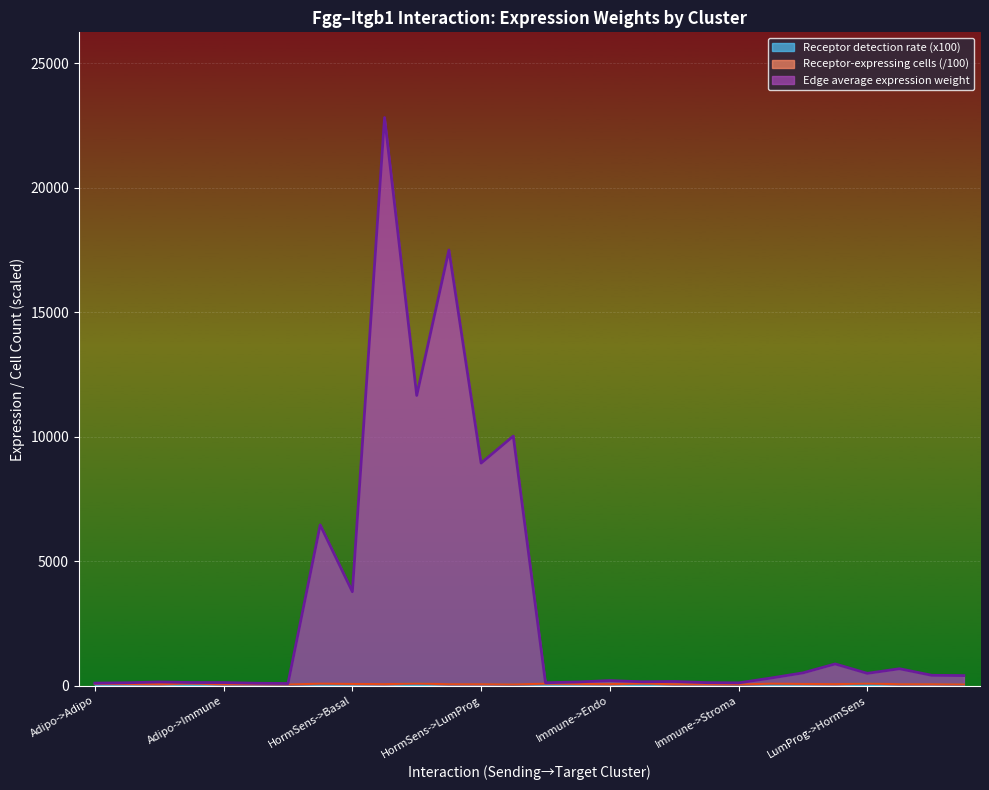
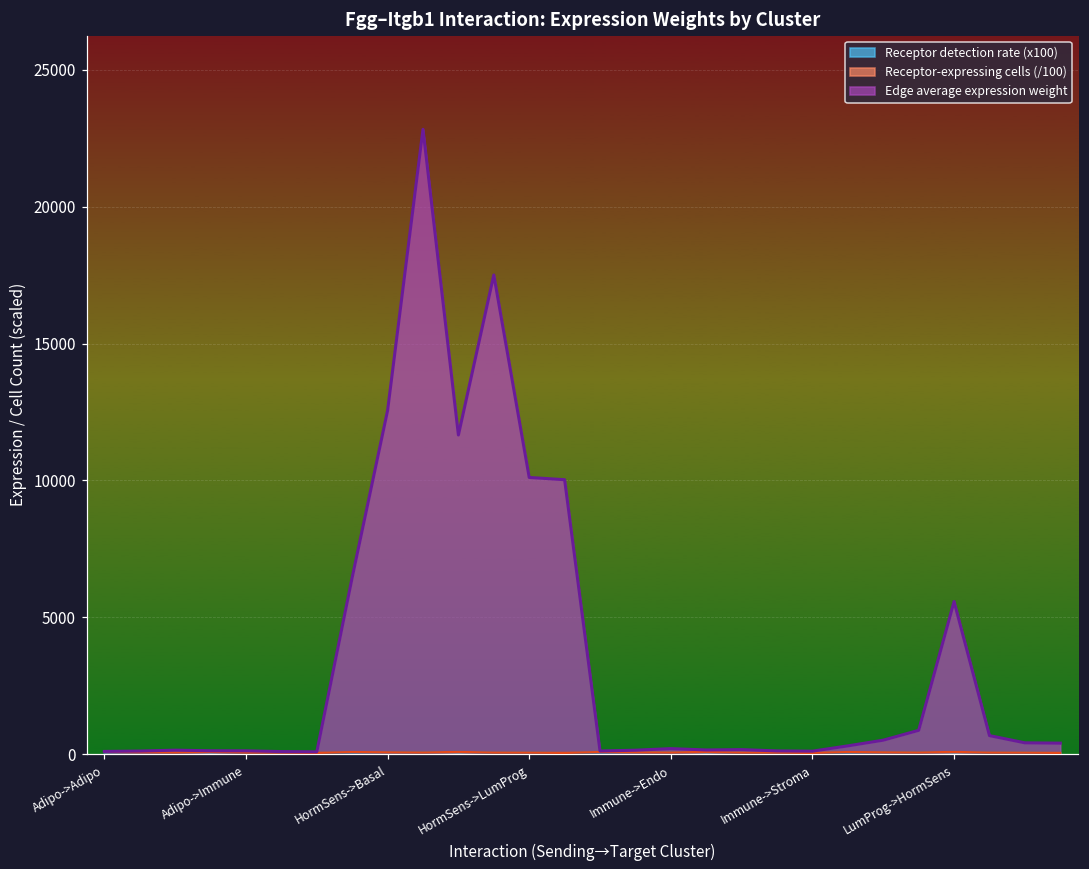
Edge average expression weight, HormSens->Basal: 3700 -> 12500
Edge average expression weight, HormSens->LumProg: 8900 -> 10100
Edge average expression weight, LumProg->HormSens: 400 -> 5500
